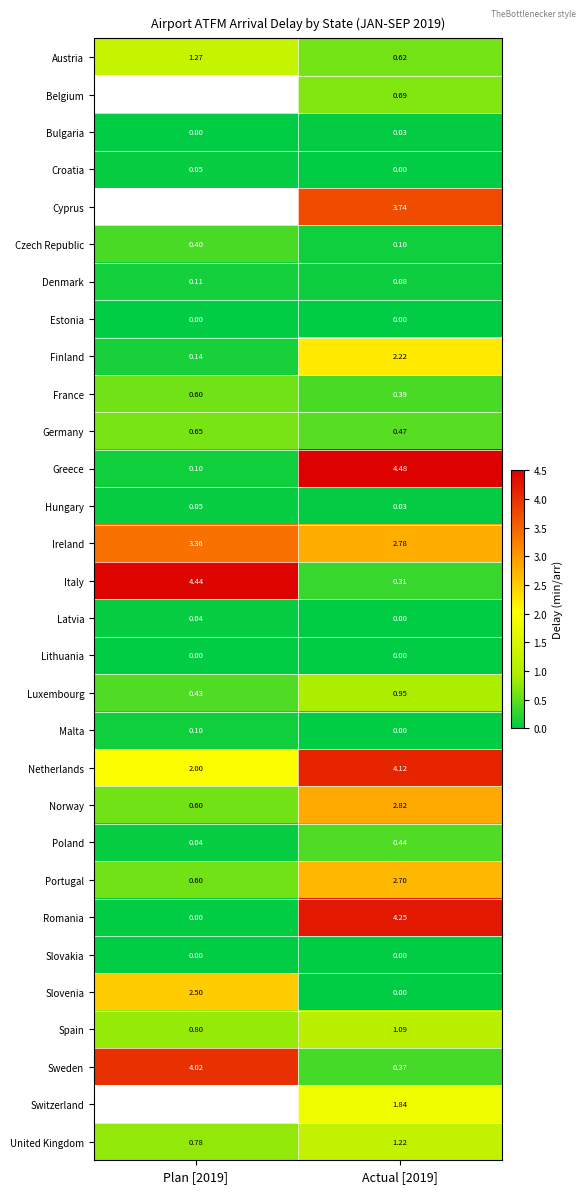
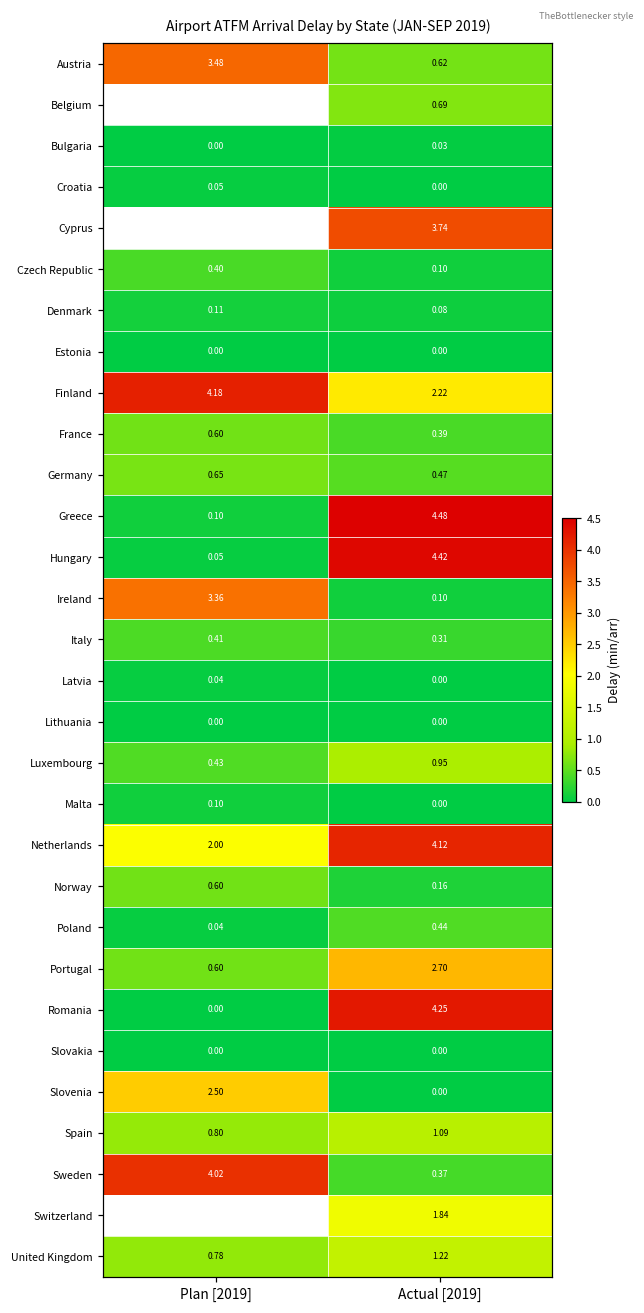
Austria, Plan [2019]: 1.27 -> 3.48
Finland, Plan [2019]: 0.14 -> 4.18
Hungary, Actual [2019]: 0.03 -> 4.42
Ireland, Actual [2019]: 2.78 -> 0.10
Italy, Plan [2019]: 4.44 -> 0.41
Norway, Actual [2019]: 2.82 -> 0.16
